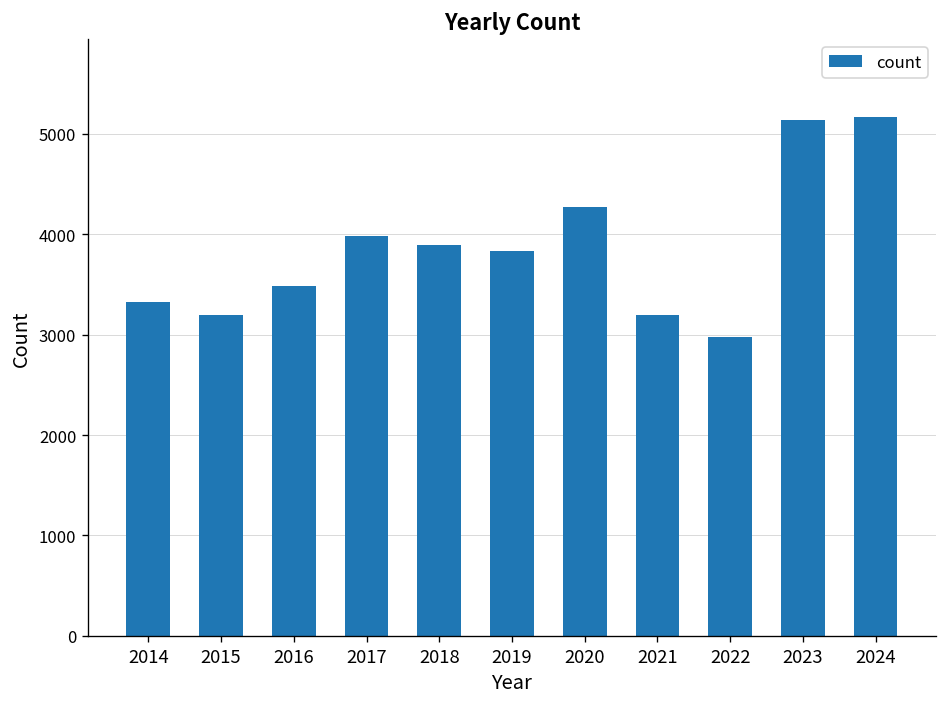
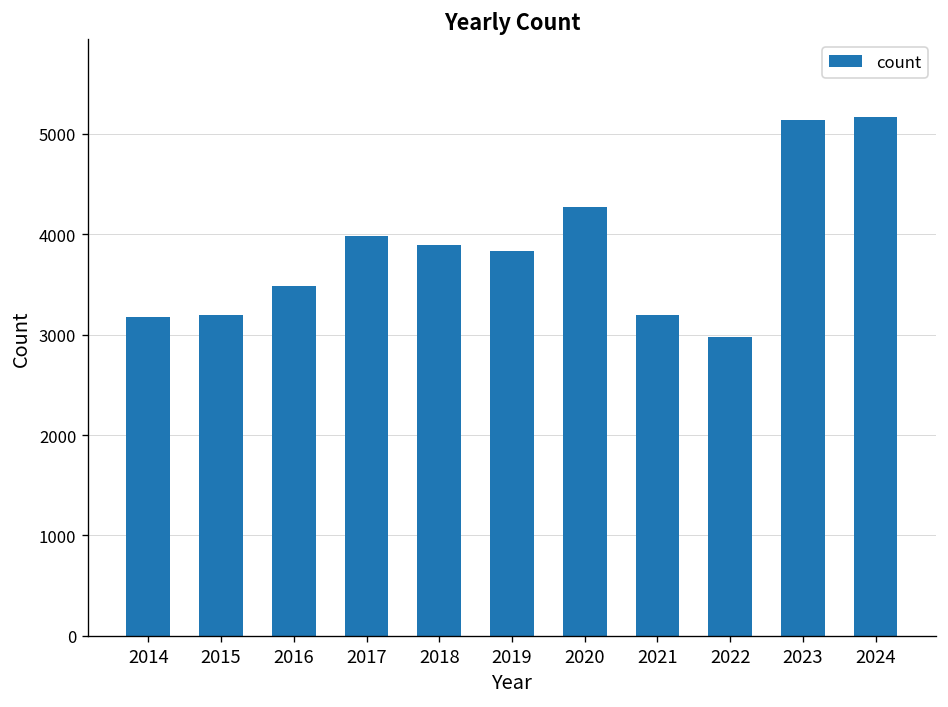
2014: 3300 -> 3200
